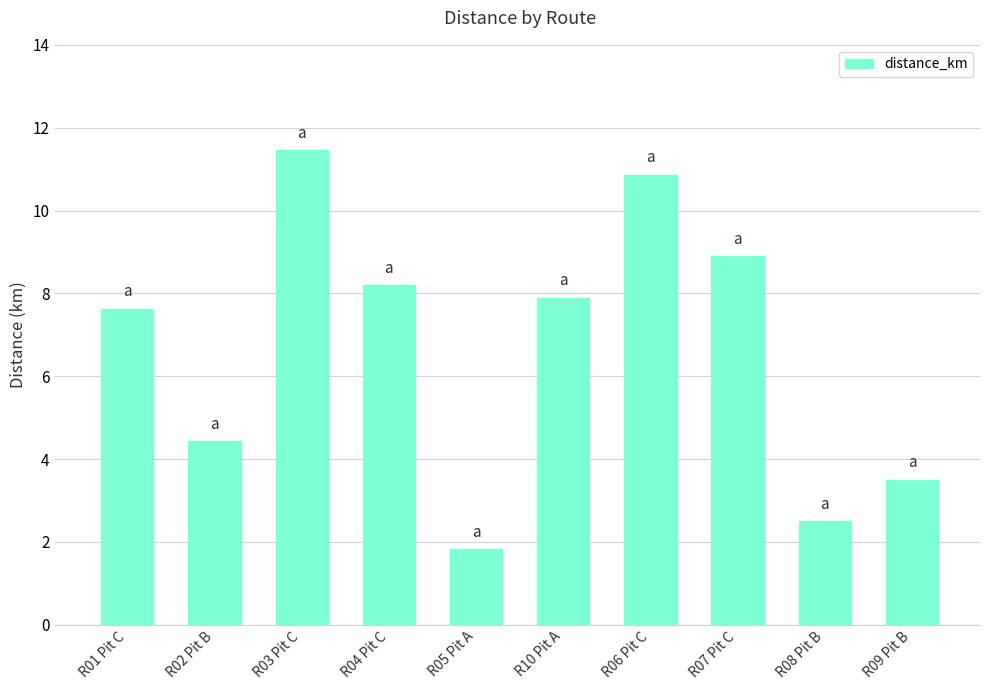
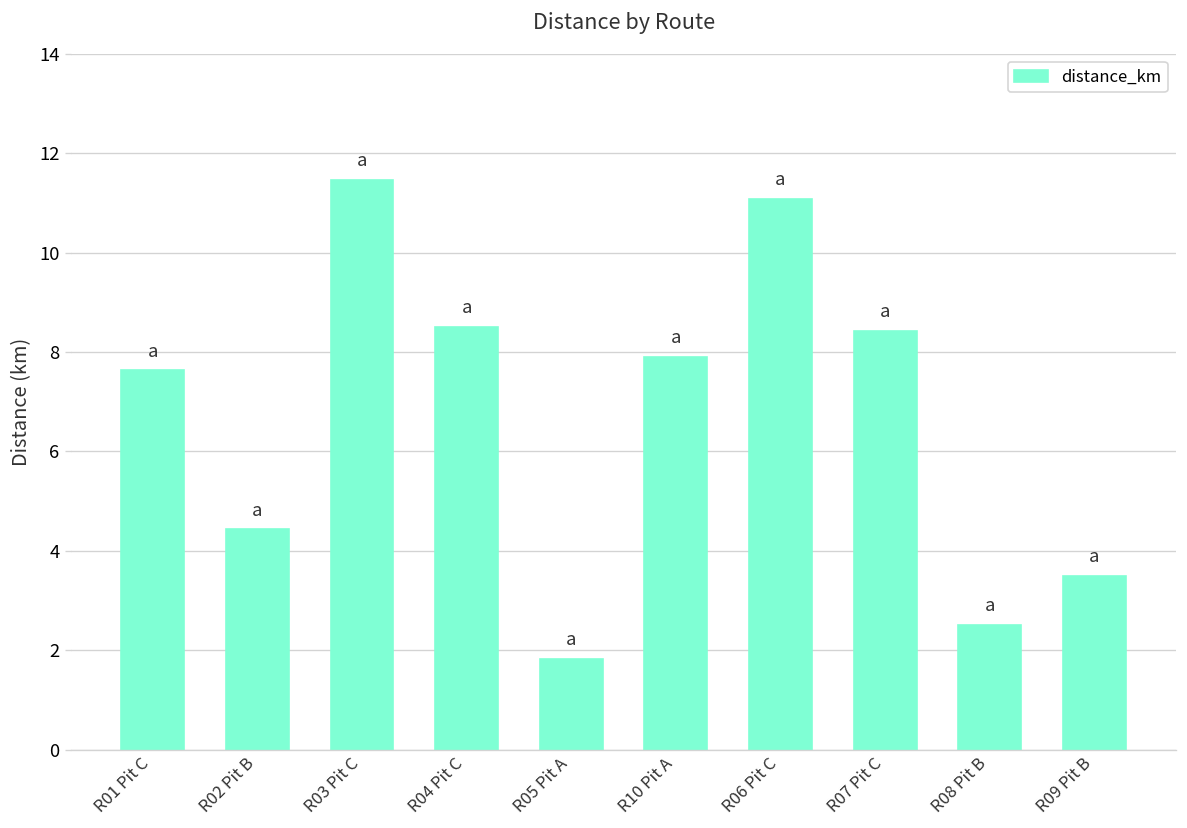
R04 Pit C: 8.2 -> 8.5
R06 Pit C: 10.9 -> 11.1
R07 Pit C: 8.9 -> 8.4
